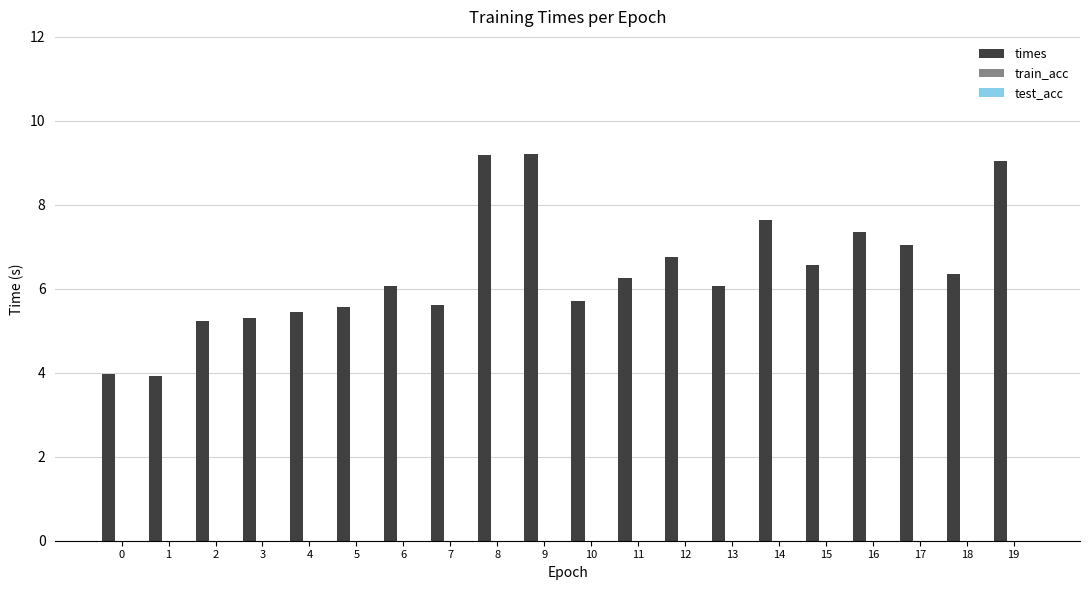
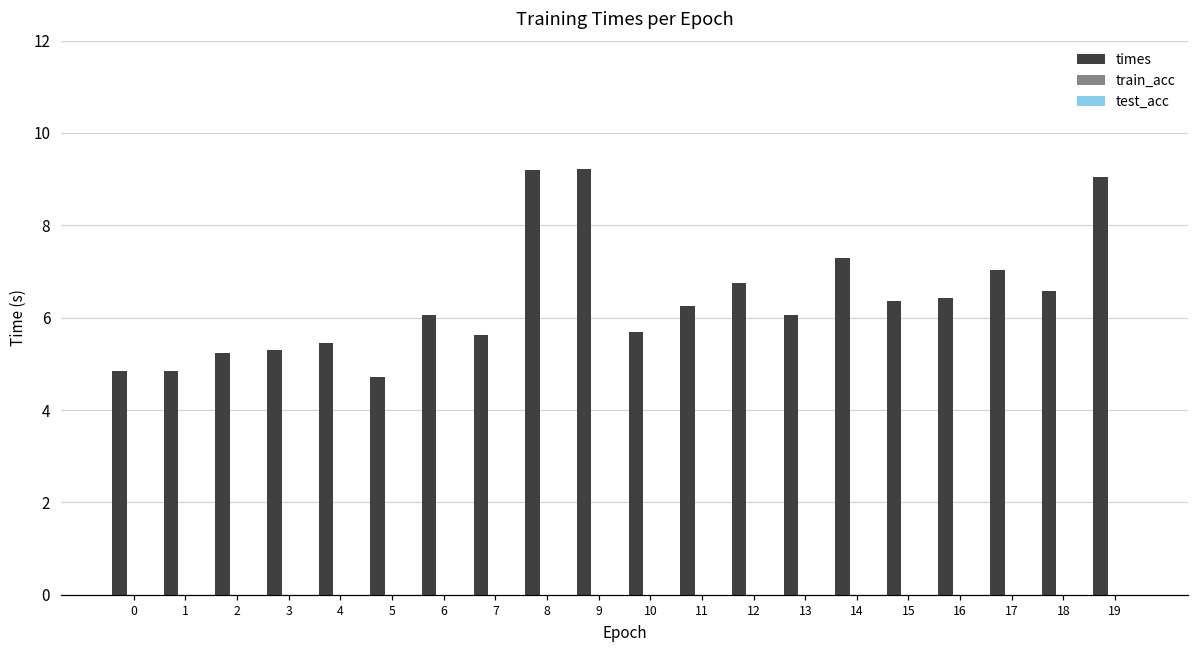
times, 0: 4.0 -> 4.9
times, 1: 3.9 -> 4.9
times, 5: 5.6 -> 4.7
times, 14: 7.6 -> 7.3
times, 15: 6.6 -> 6.4
times, 16: 7.4 -> 6.4
times, 18: 6.4 -> 6.6
